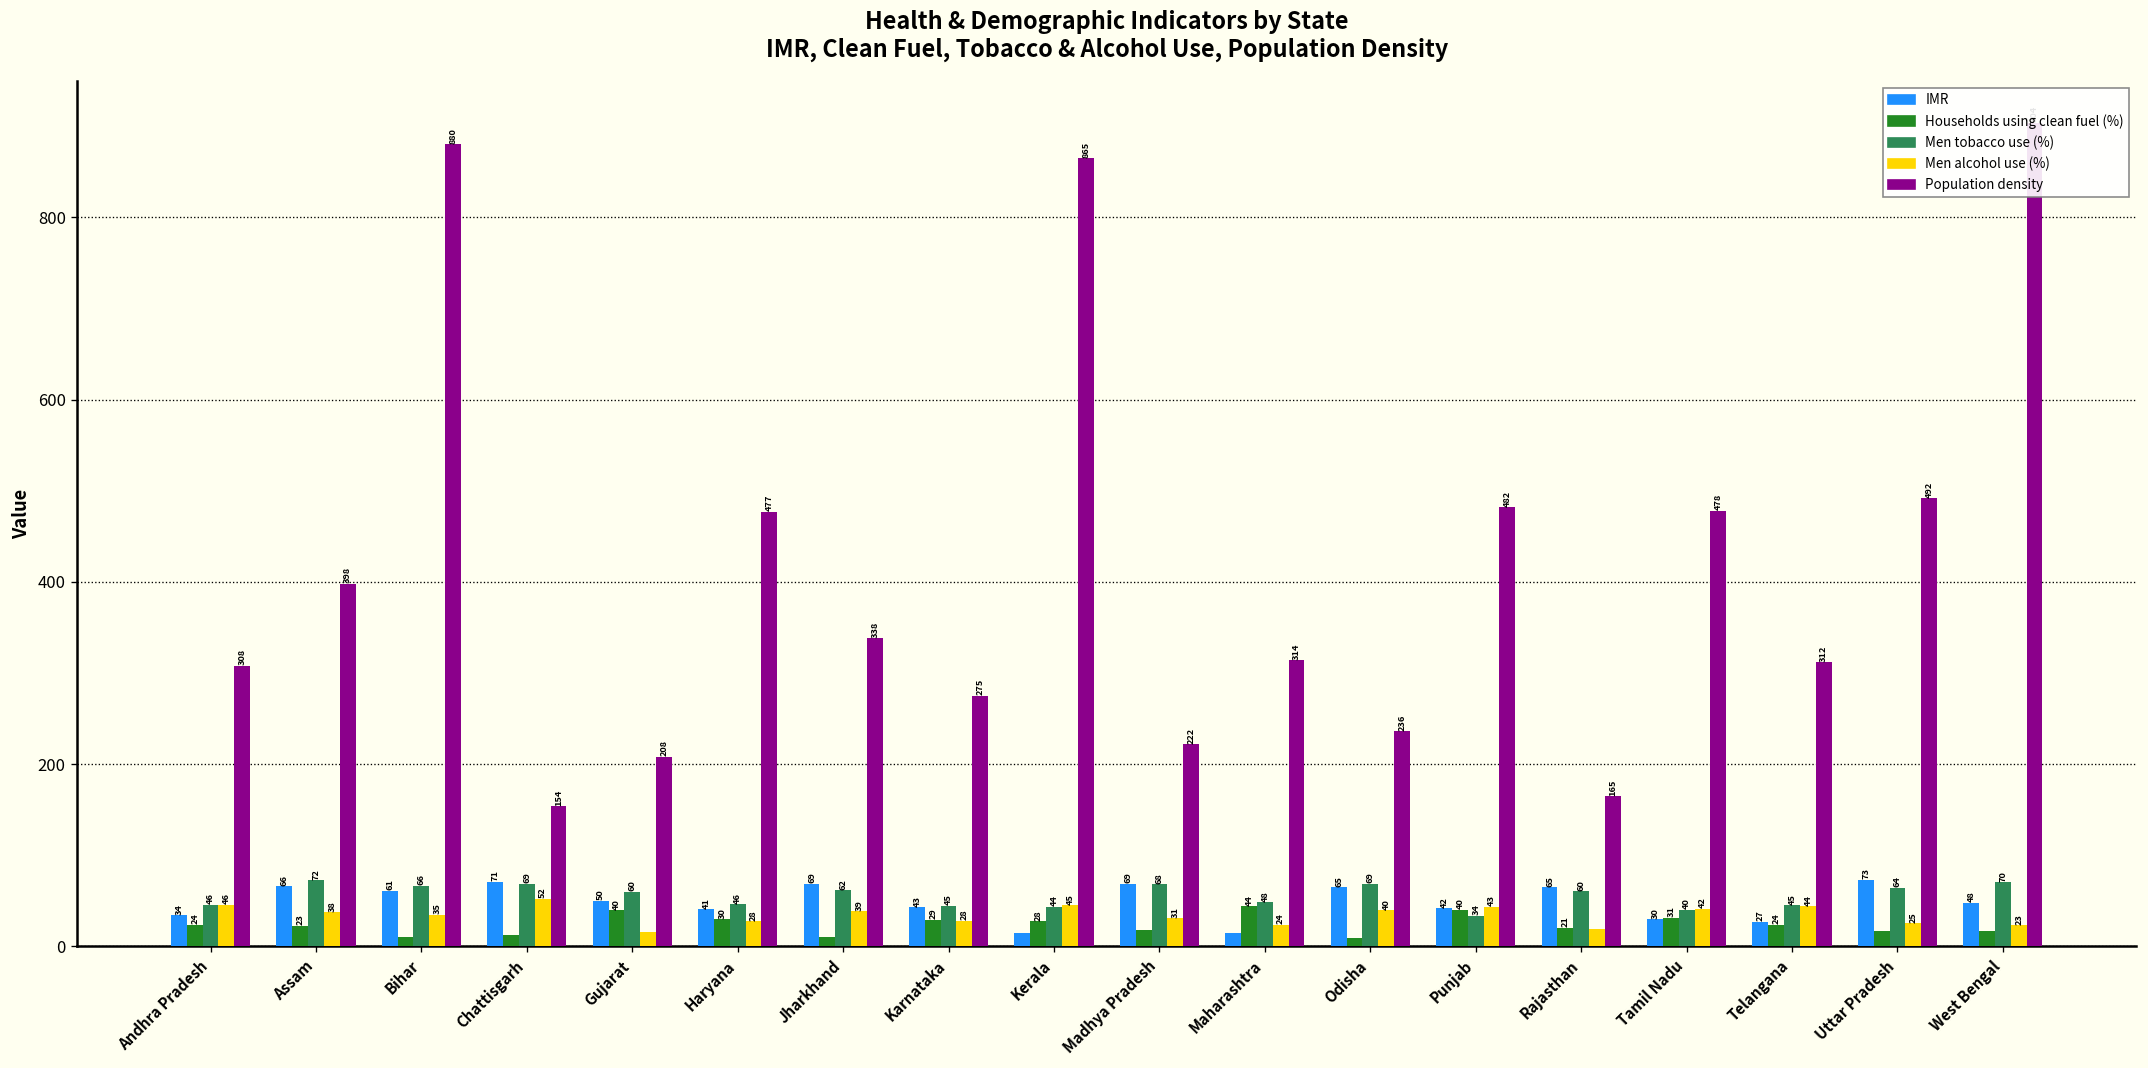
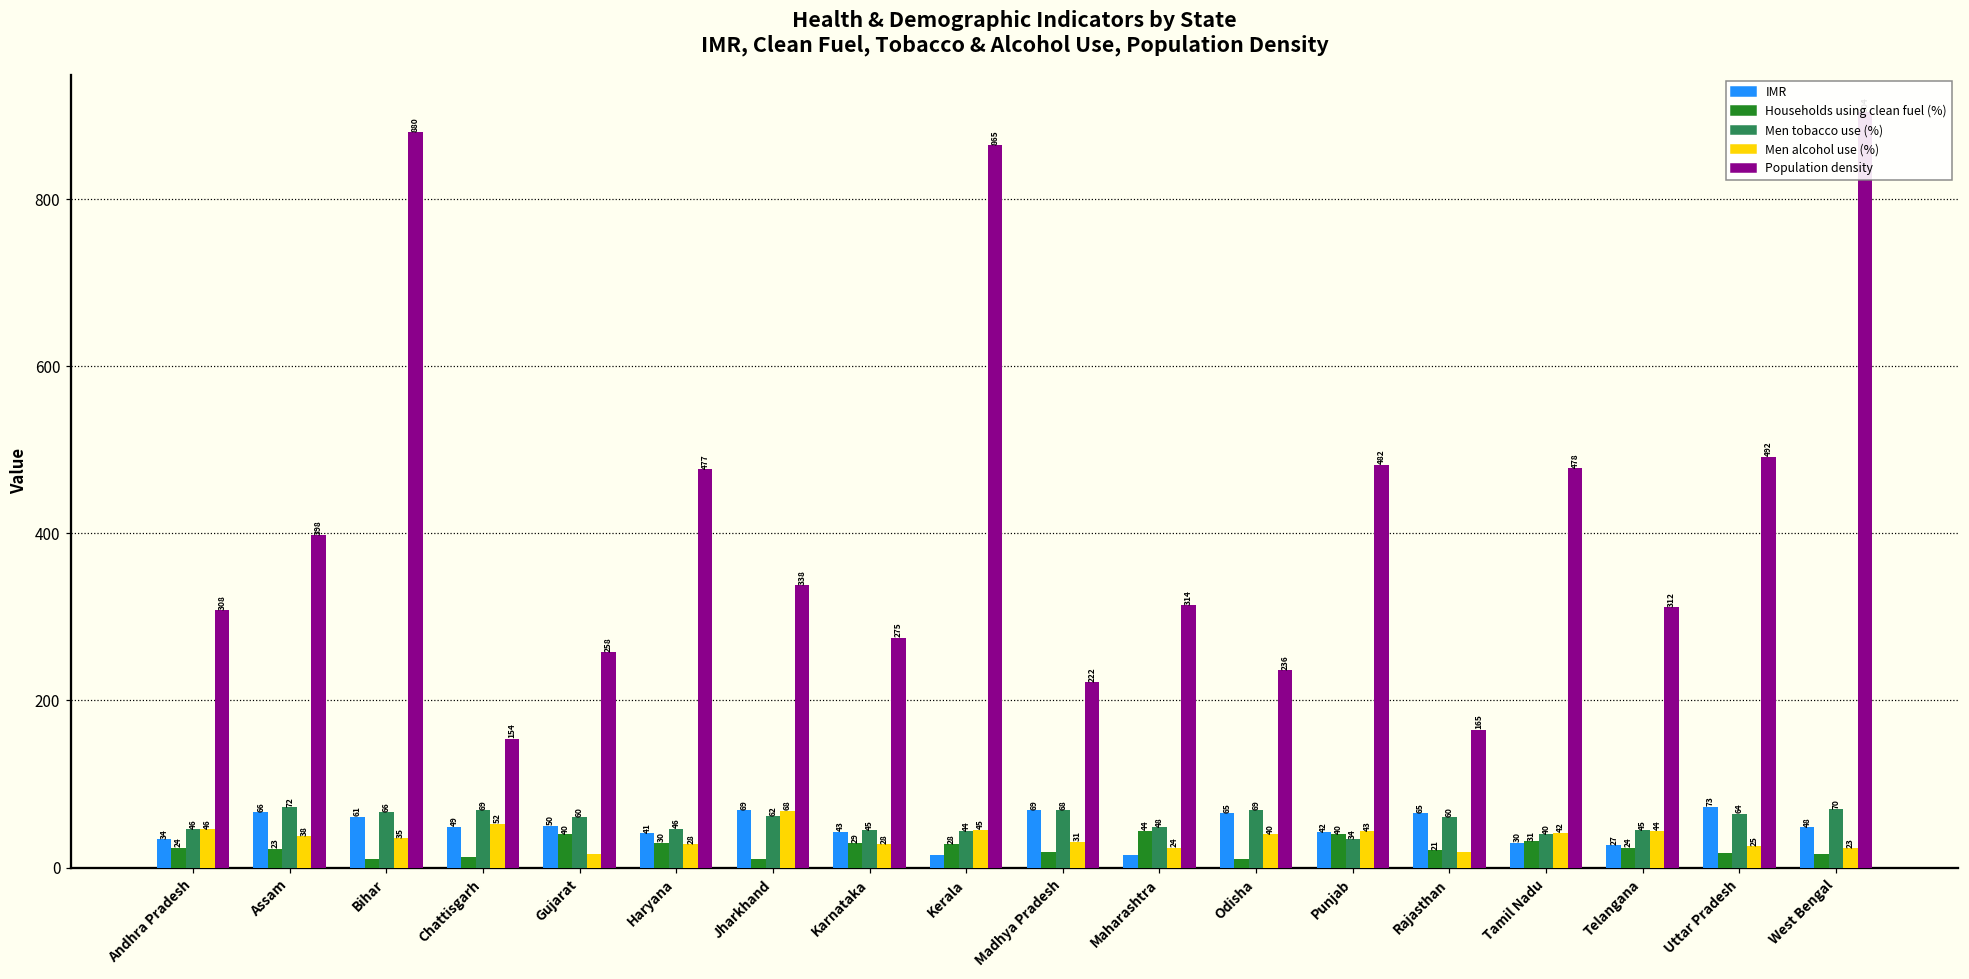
IMR, Chattisgarh: 71 -> 49
Population density, Gujarat: 208 -> 258
Men alcohol use (%), Jharkhand: 39 -> 68
